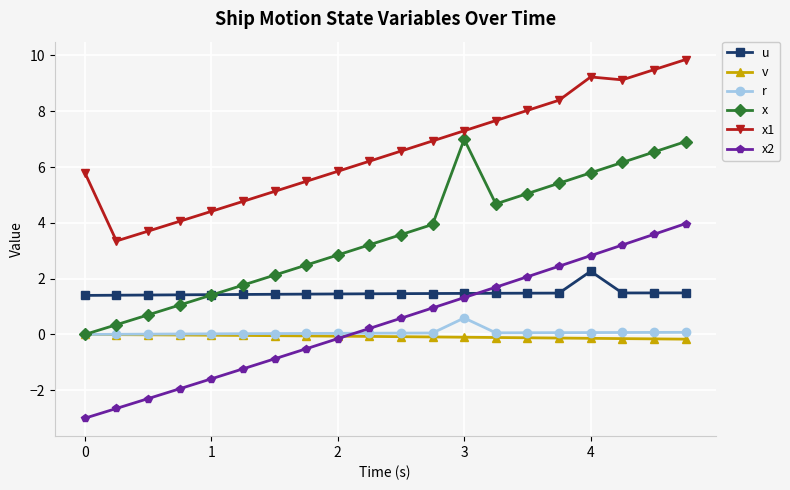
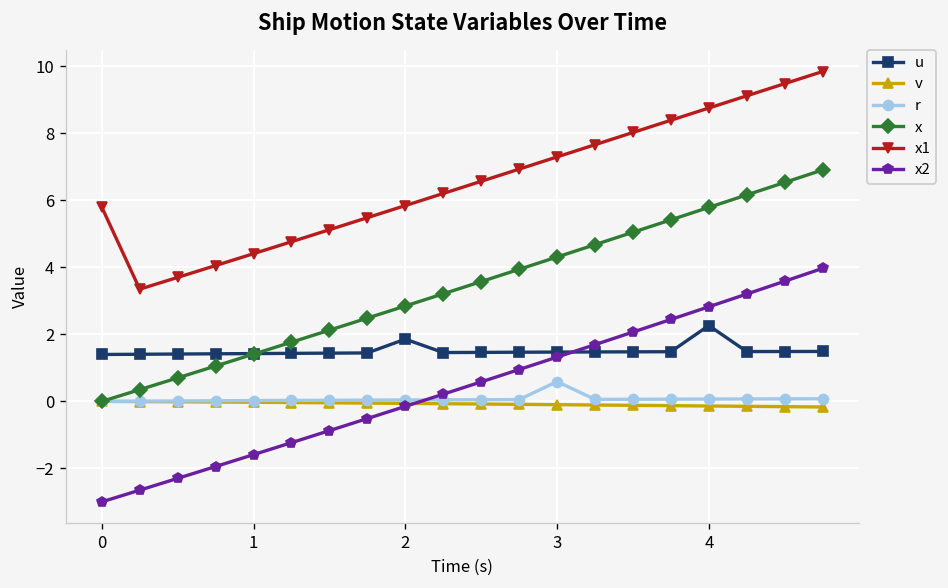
u, 2: 1.5 -> 1.9
x, 3: 7.0 -> 4.3
x1, 4: 9.2 -> 8.8
